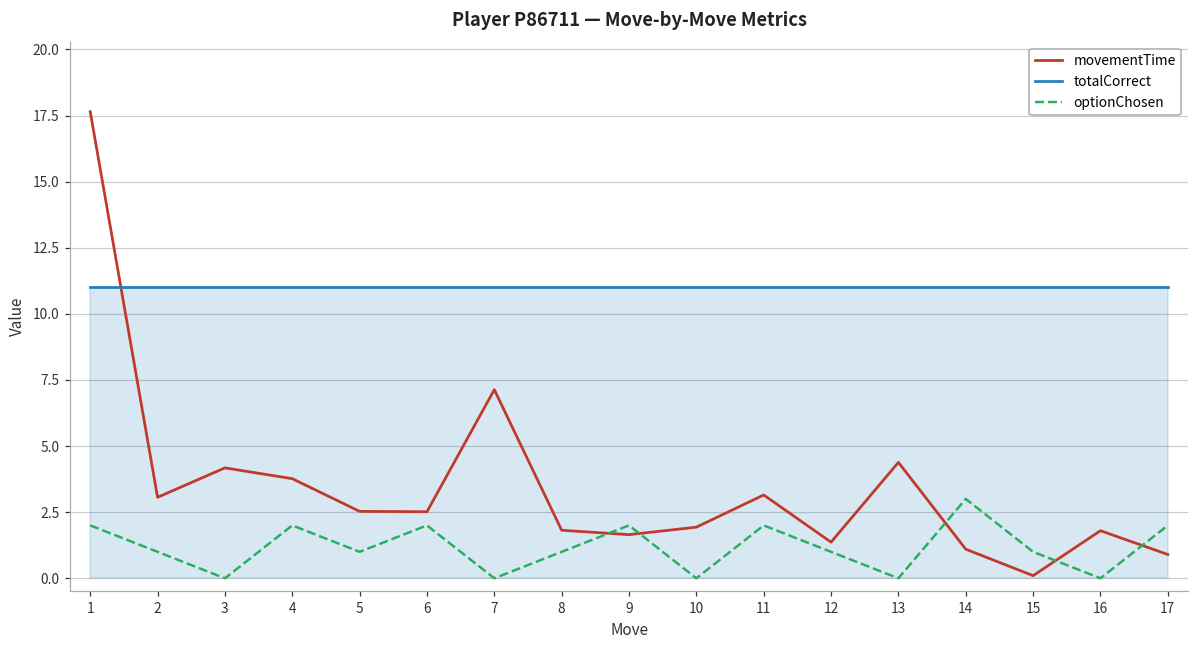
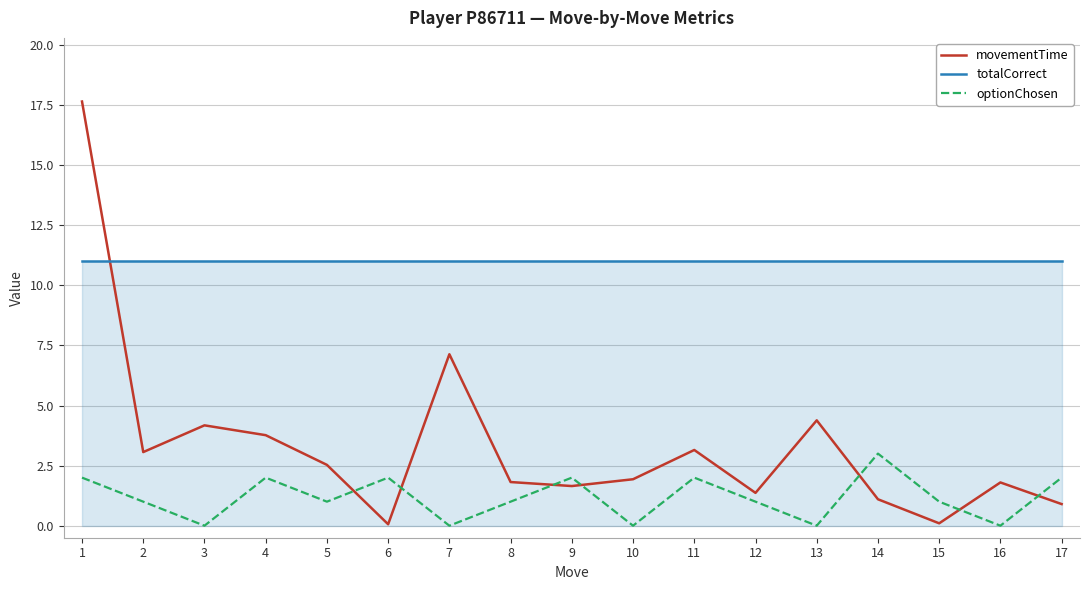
movementTime, 6: 2.5 -> 0.1
